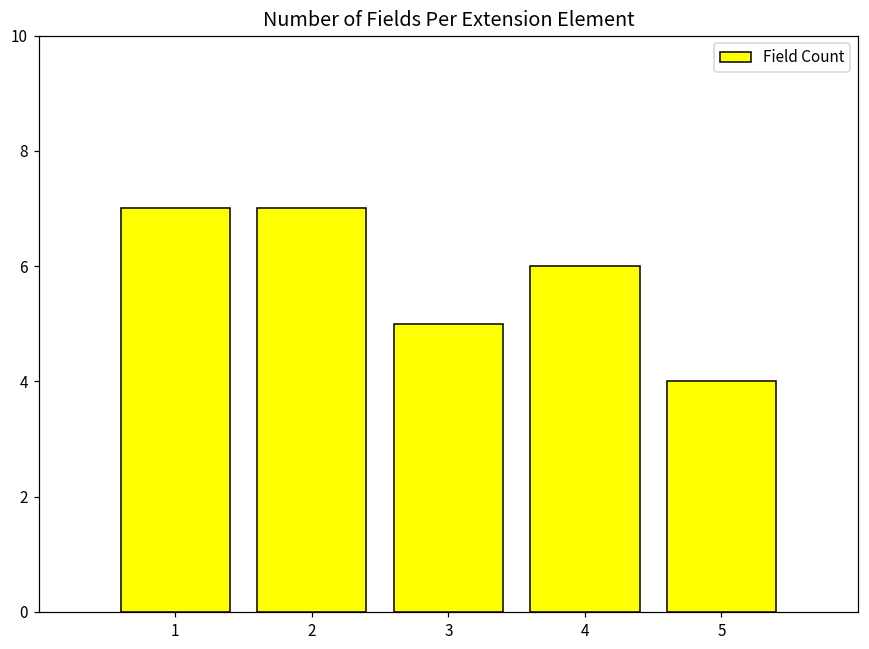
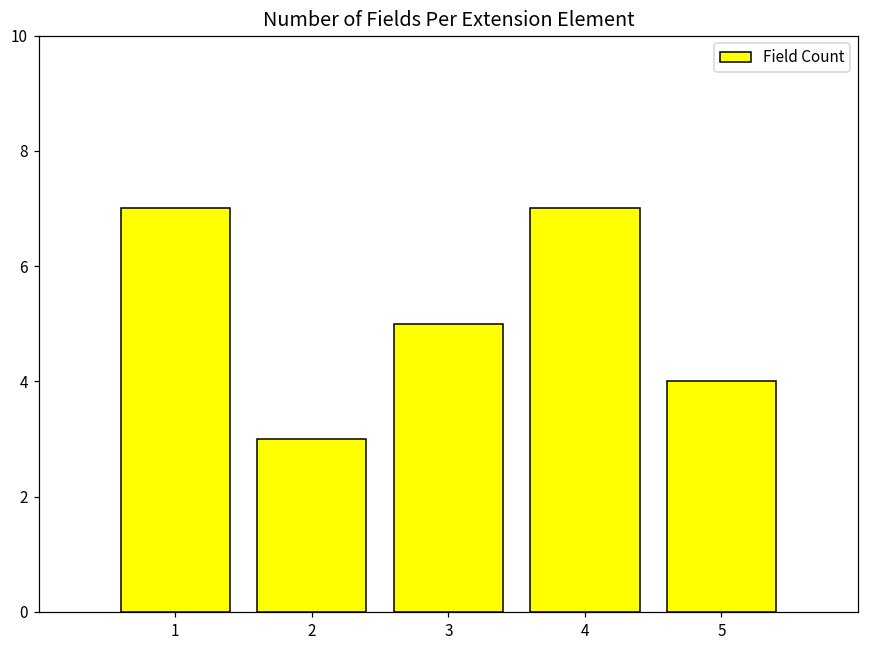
2: 7 -> 3
4: 6 -> 7
